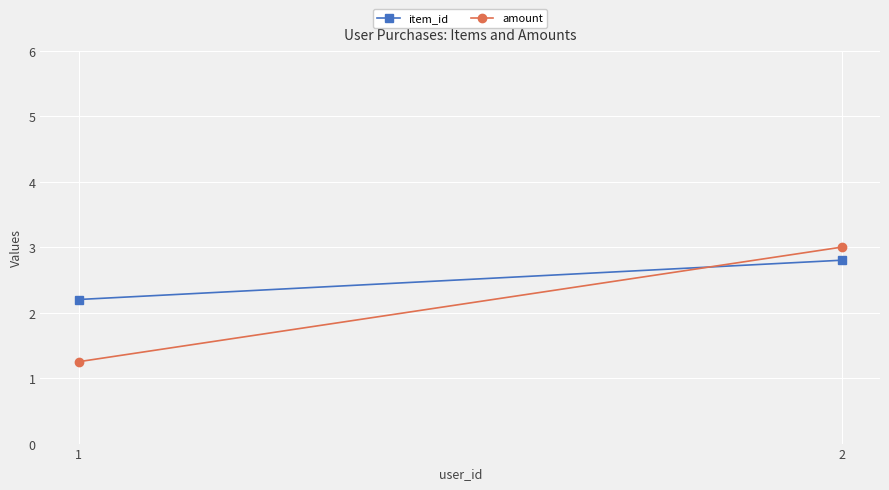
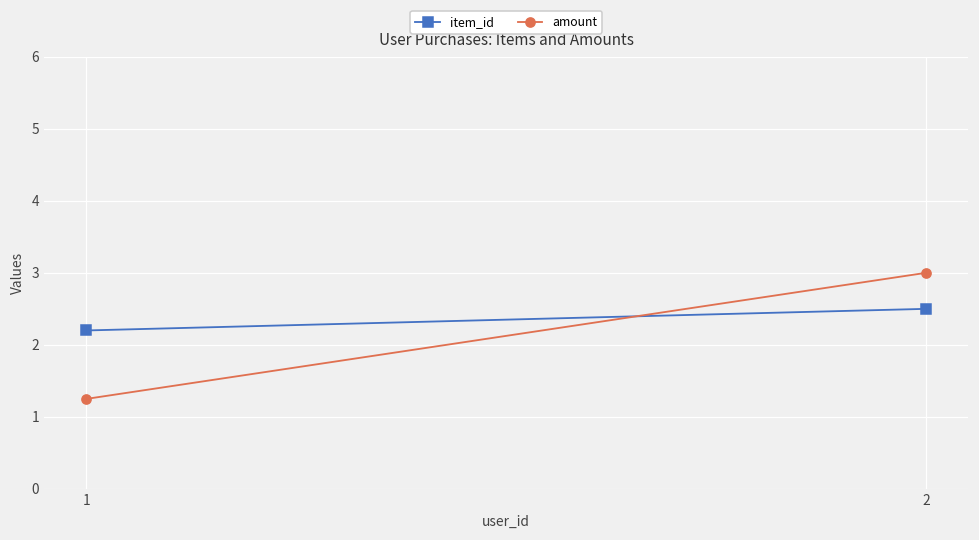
item_id, 2: 2.8 -> 2.5
